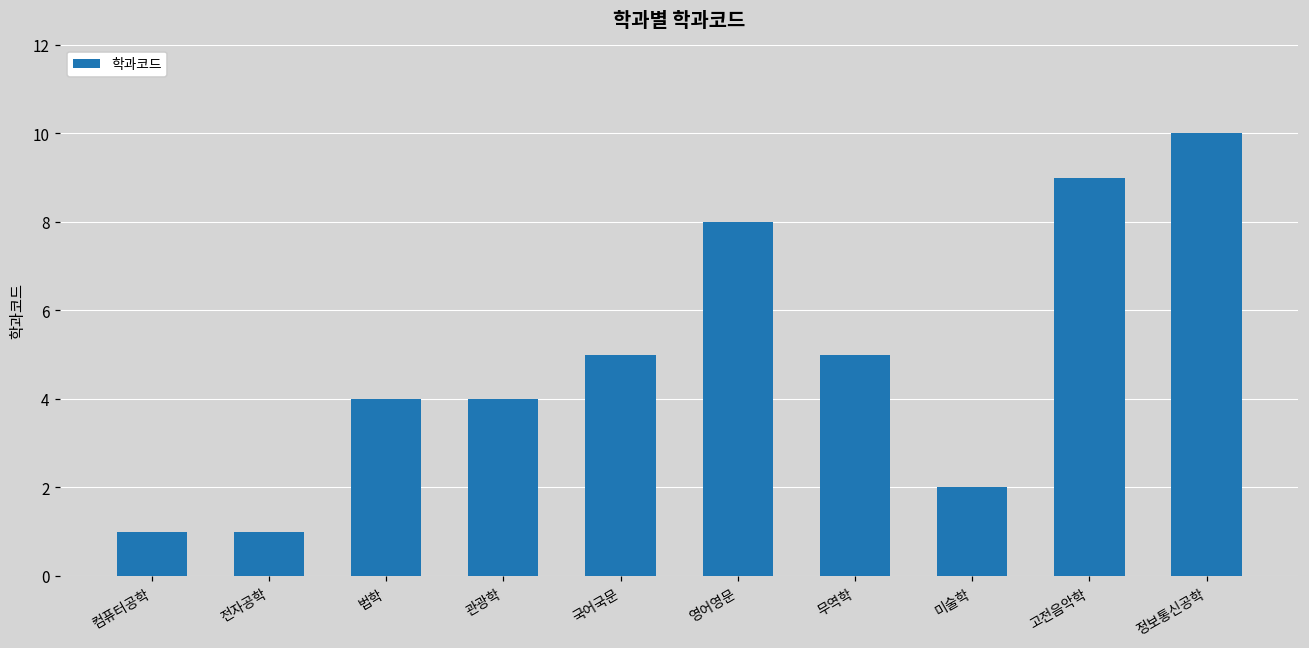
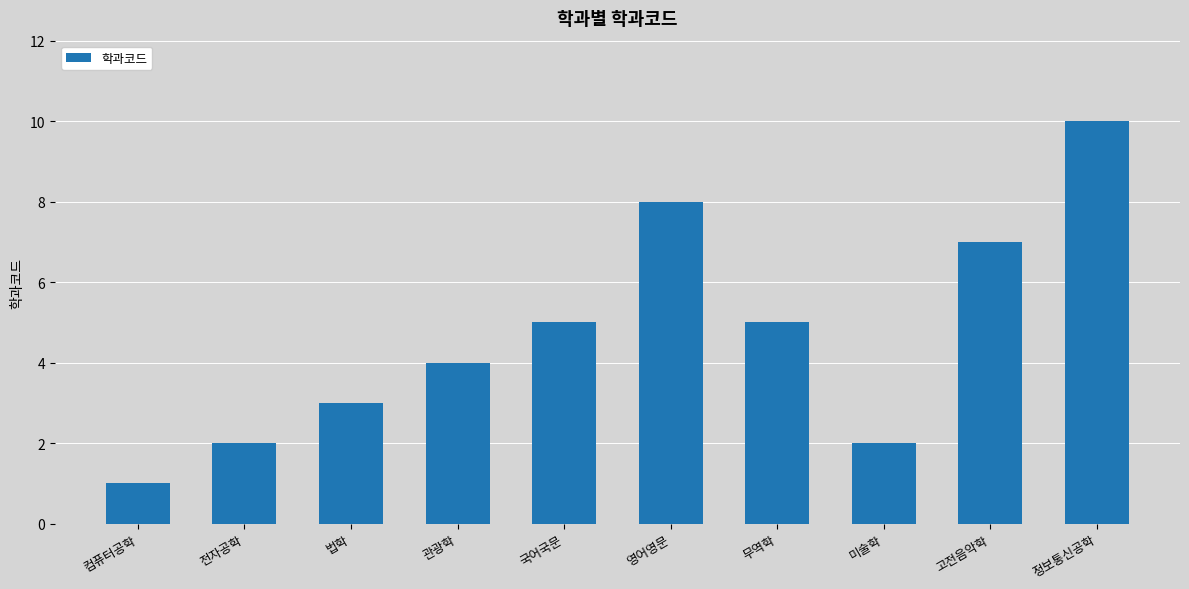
전자공학: 1 -> 2
법학: 4 -> 3
고전음악학: 9 -> 7
